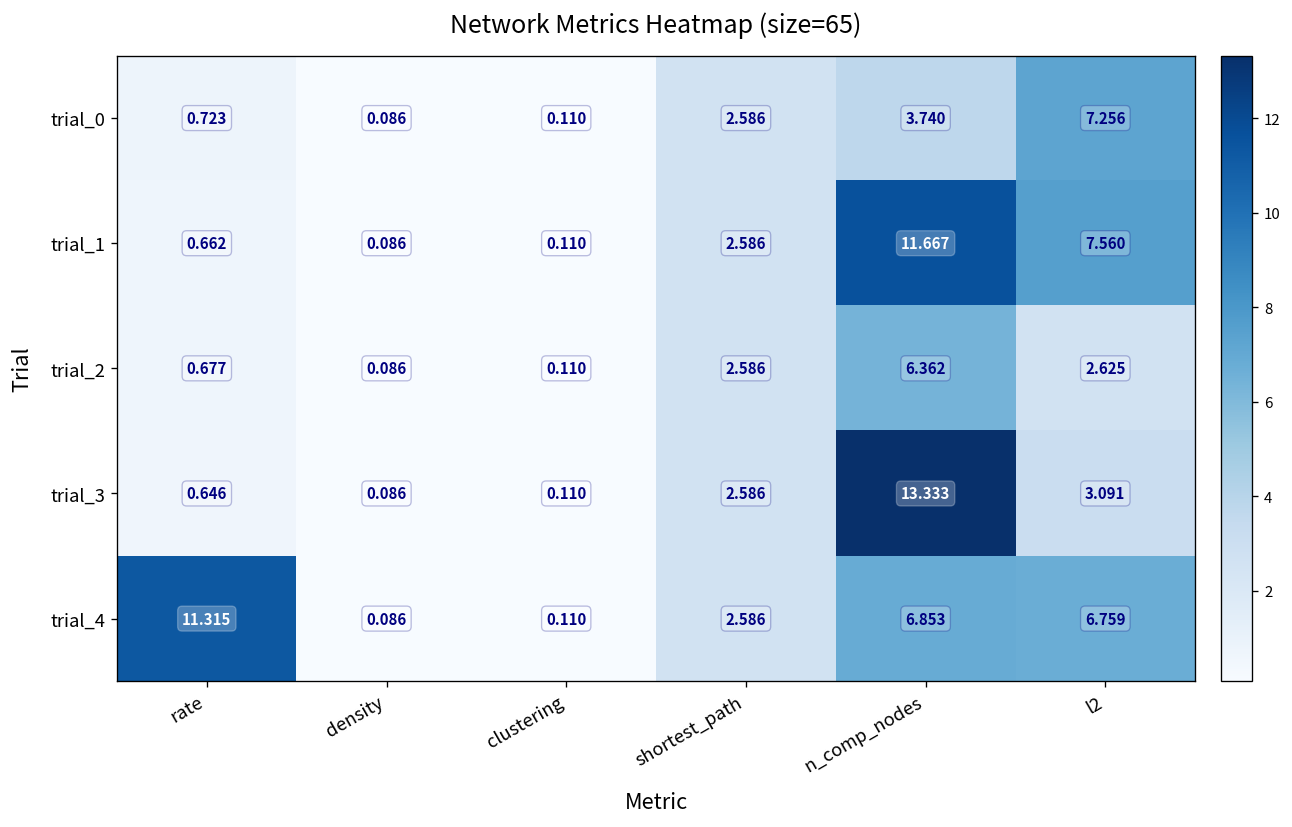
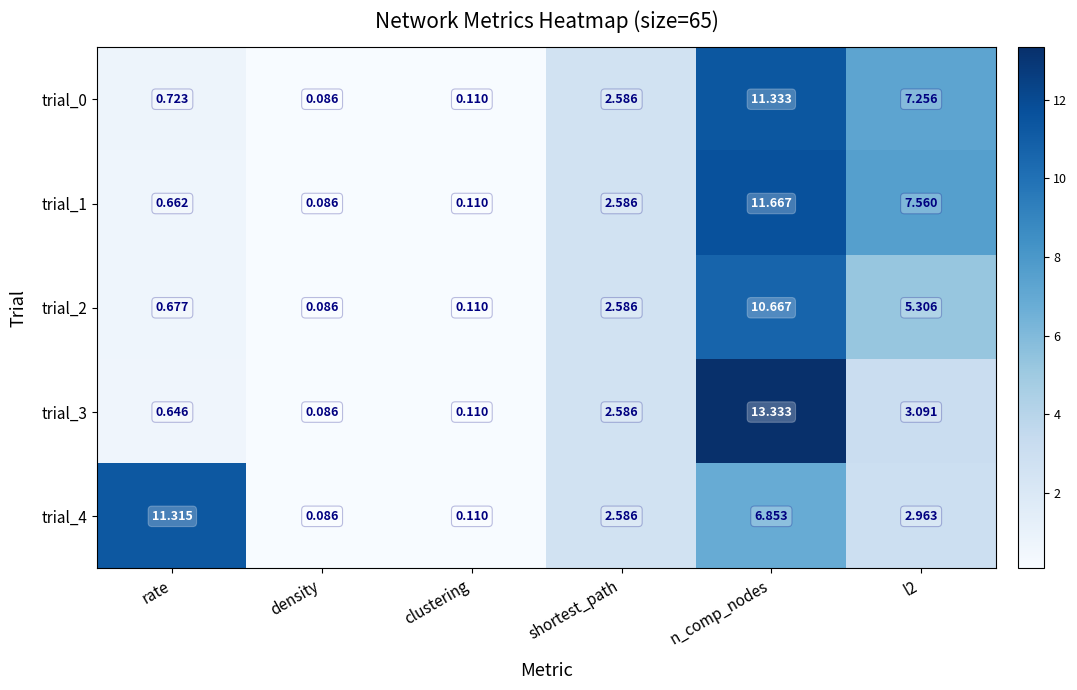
trial_0, n_comp_nodes: 3.740 -> 11.333
trial_2, n_comp_nodes: 6.362 -> 10.667
trial_2, l2: 2.625 -> 5.306
trial_4, l2: 6.759 -> 2.963
